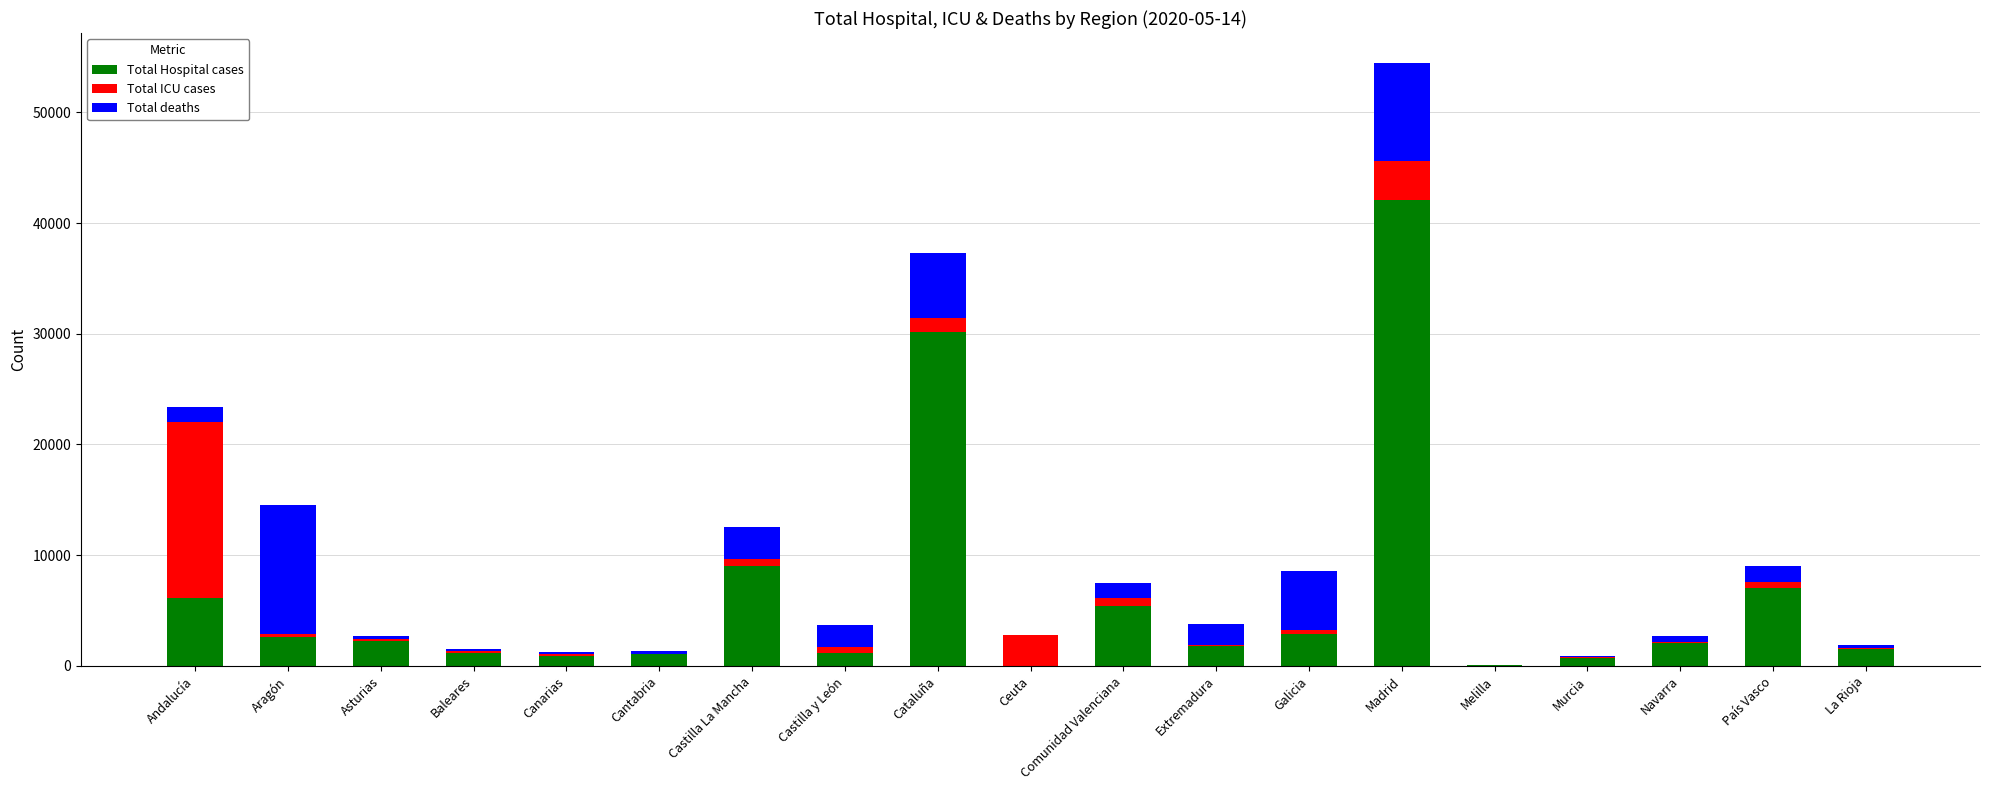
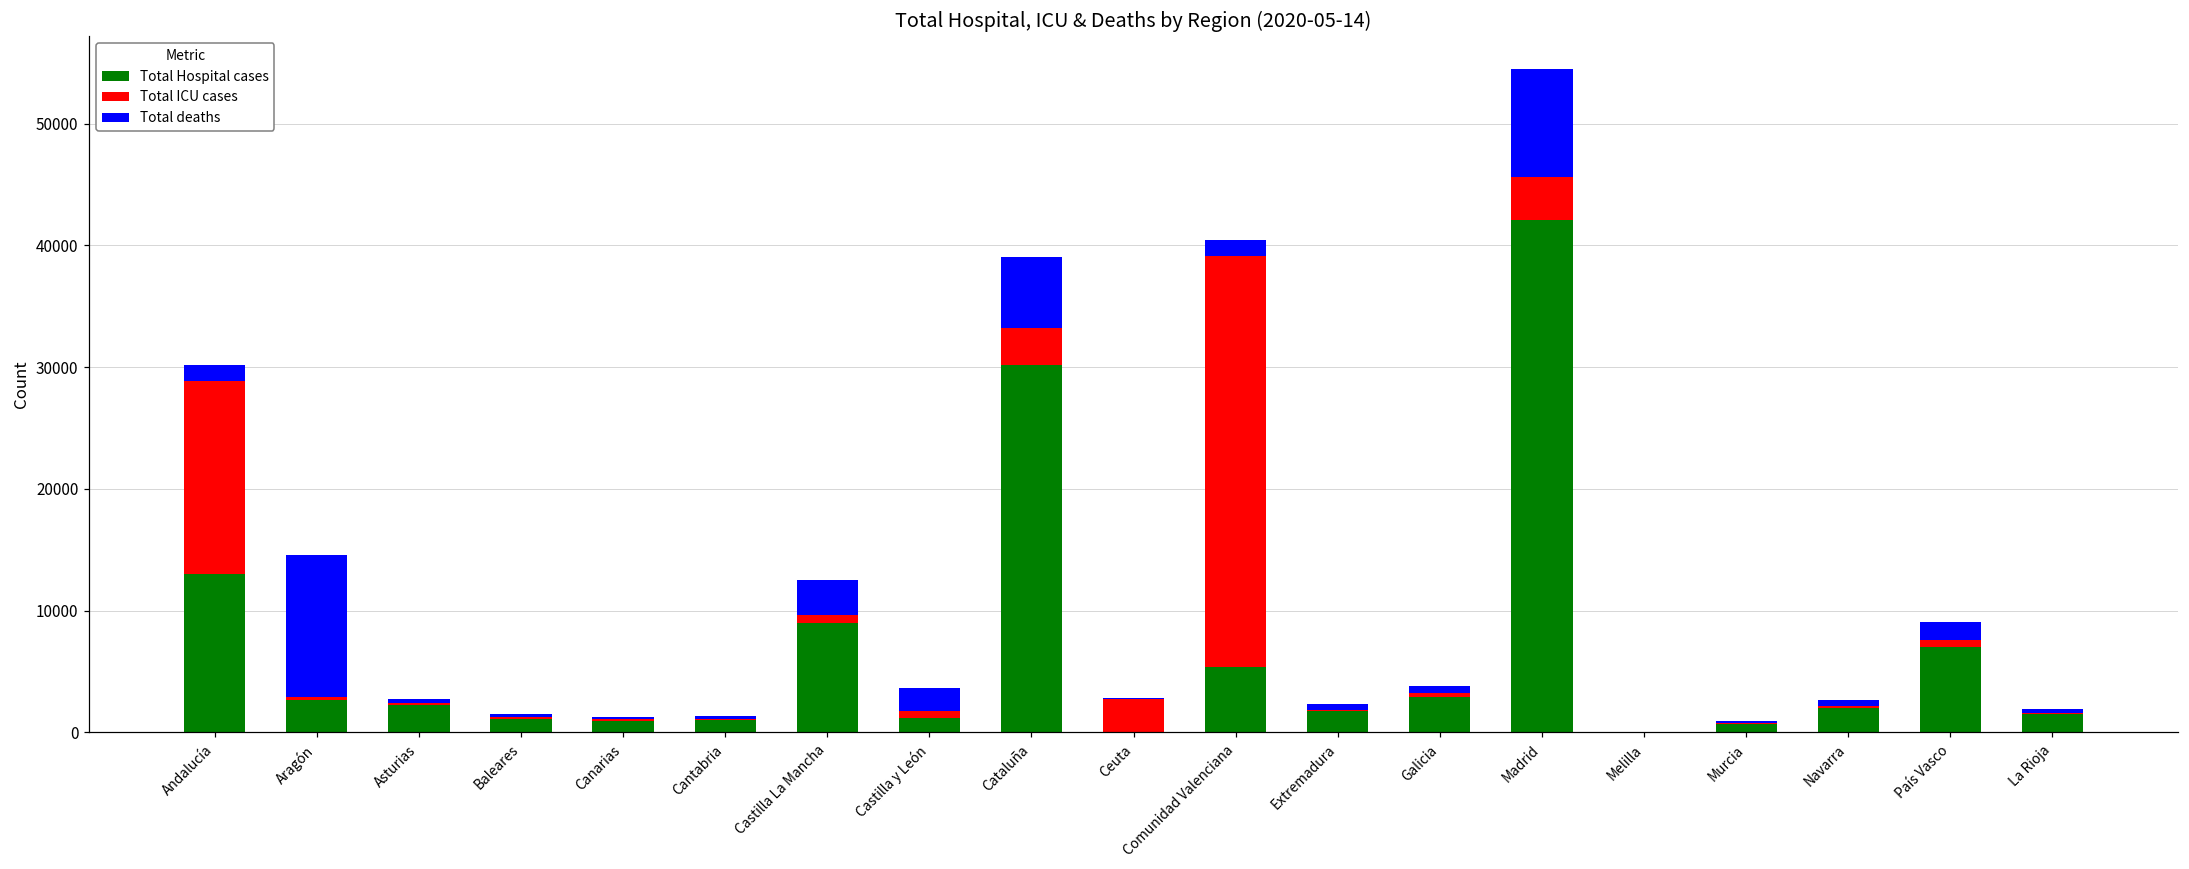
Total Hospital cases, Andalucía: 6100 -> 13000
Total ICU cases, Cataluña: 1300 -> 3100
Total ICU cases, Comunidad Valenciana: 700 -> 33700
Total deaths, Extremadura: 1900 -> 500
Total deaths, Galicia: 5300 -> 600
